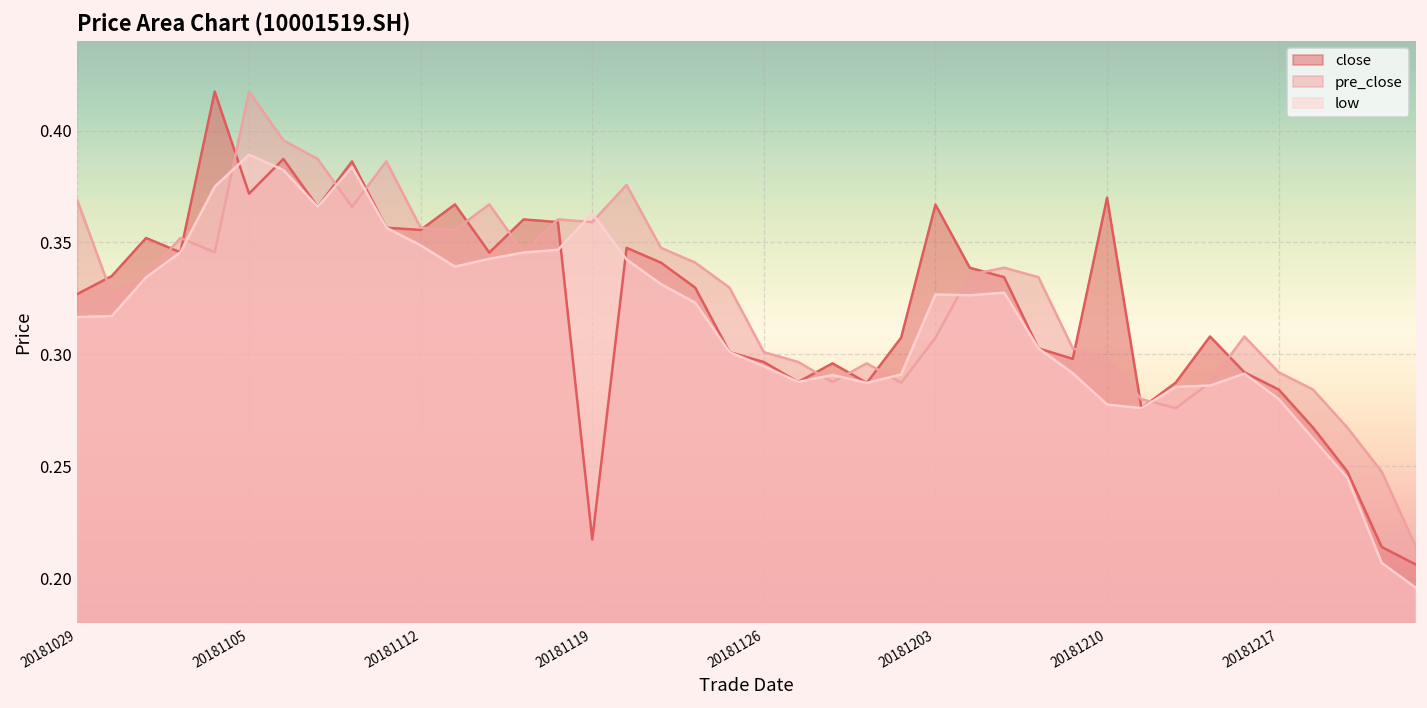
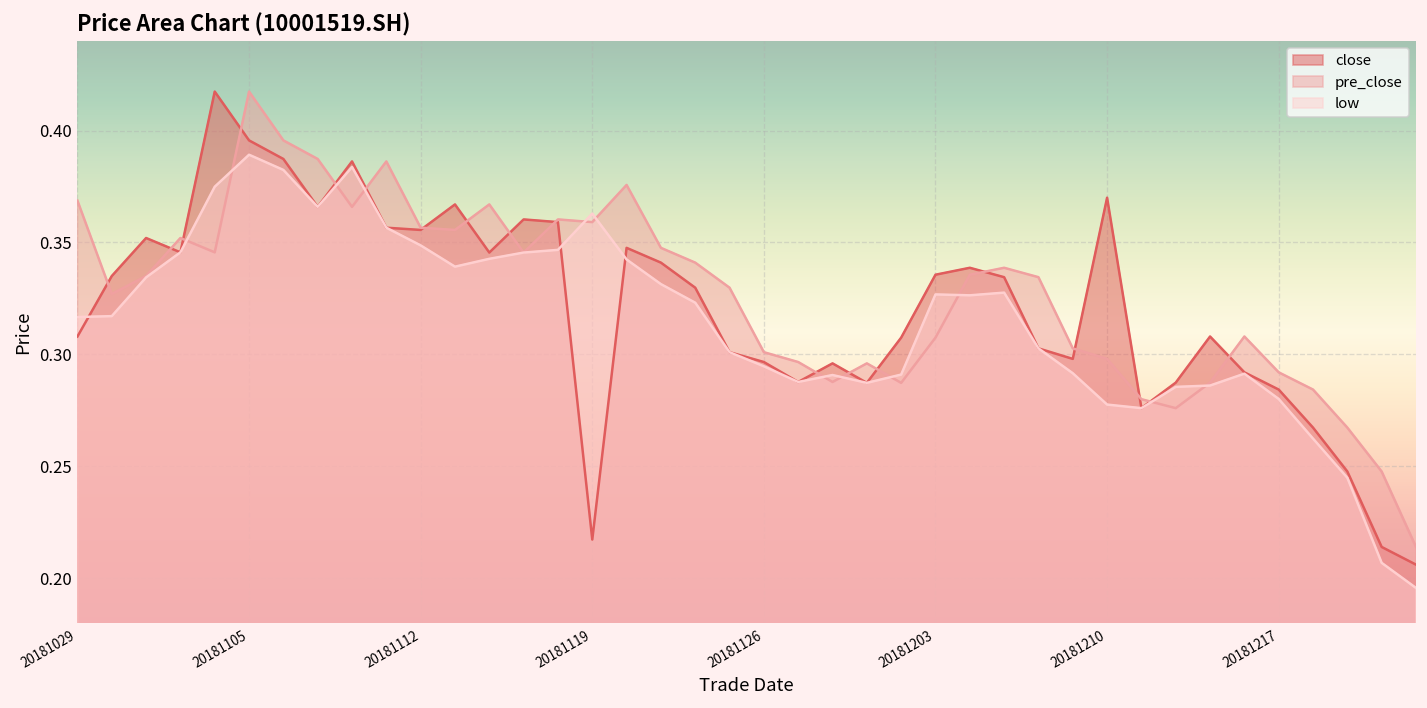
close, 20181029: 0.327 -> 0.308
close, 20181105: 0.372 -> 0.396
close, 20181203: 0.367 -> 0.336
